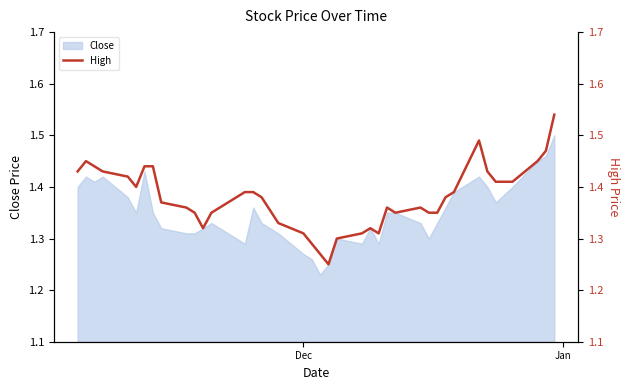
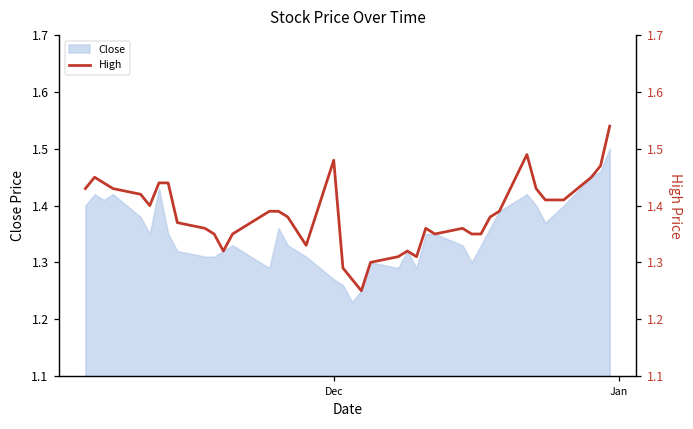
High, Dec: 1.31 -> 1.48
